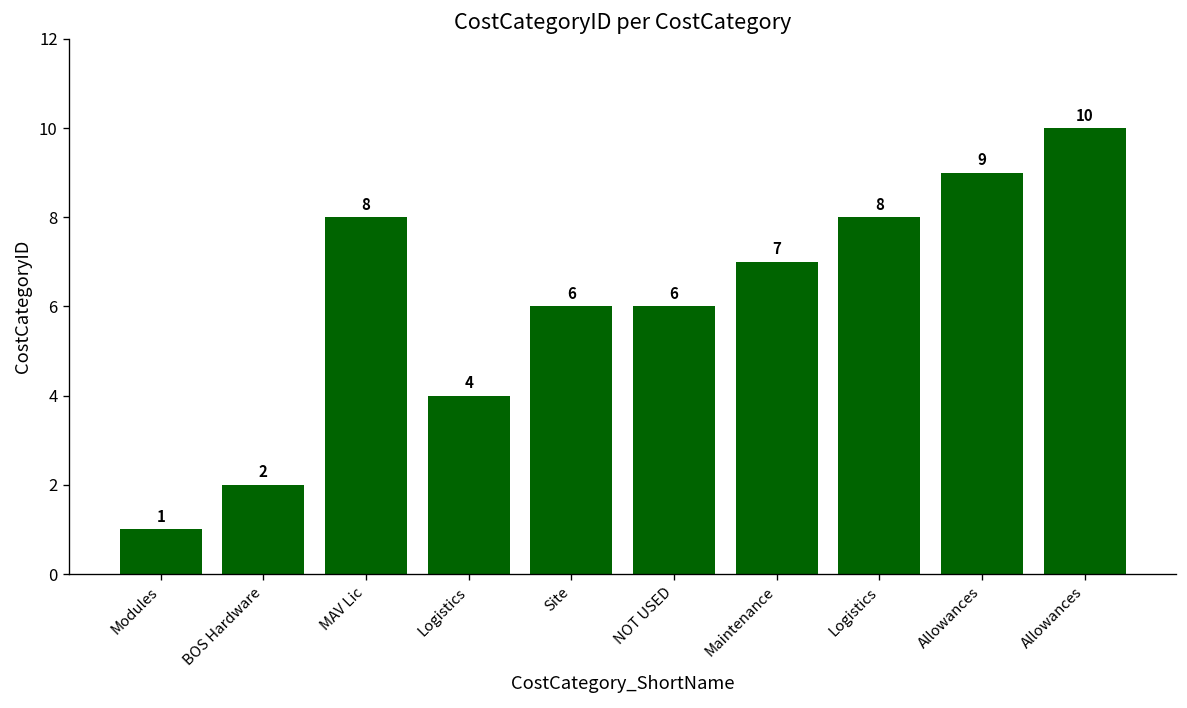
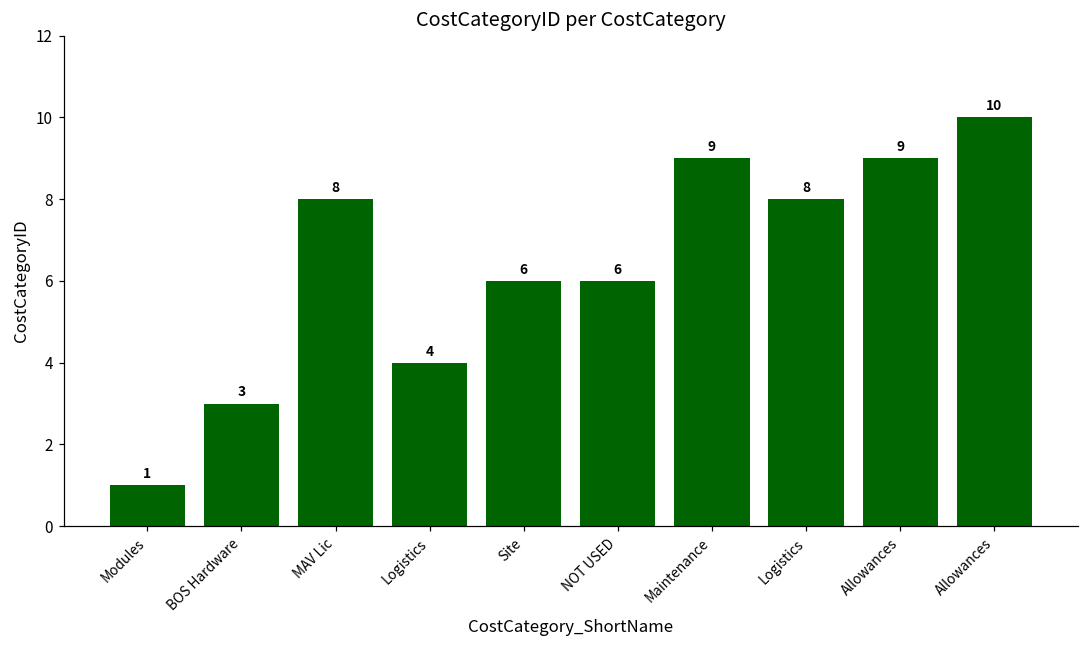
BOS Hardware: 2 -> 3
Maintenance: 7 -> 9
